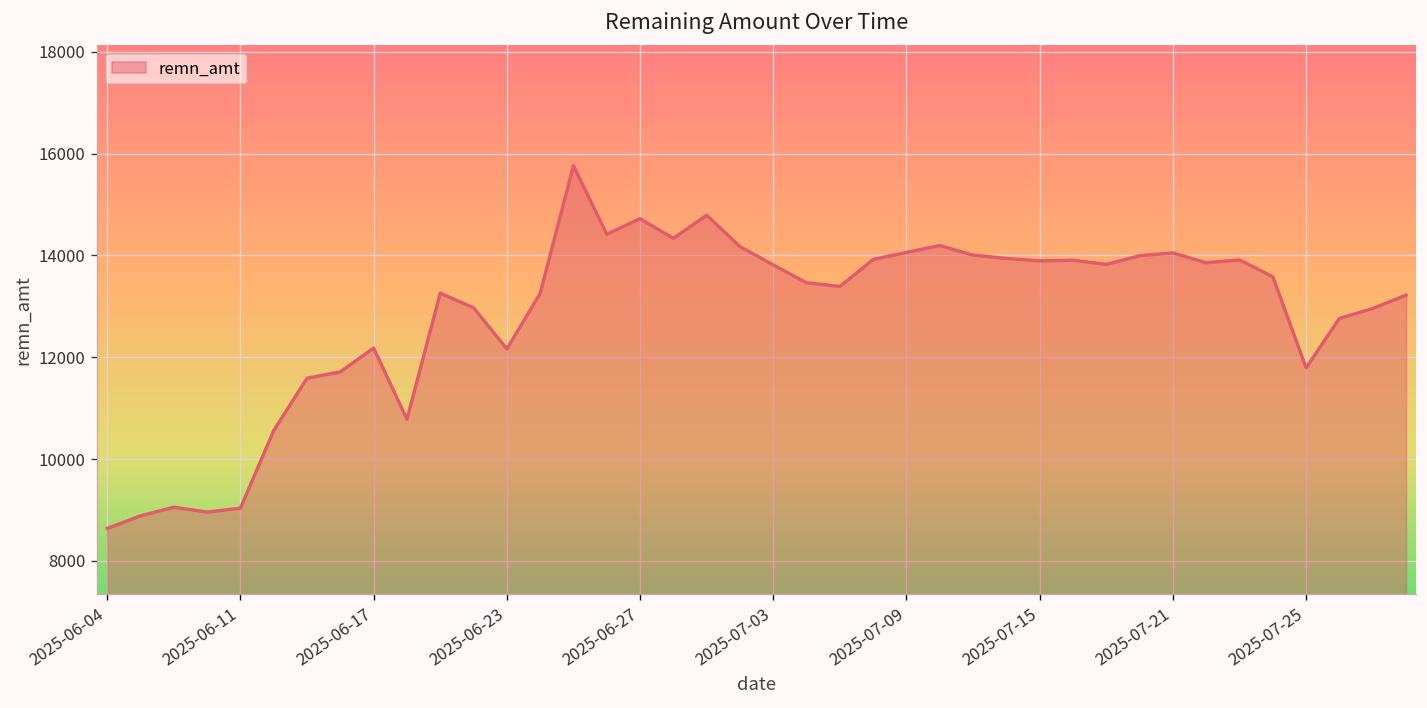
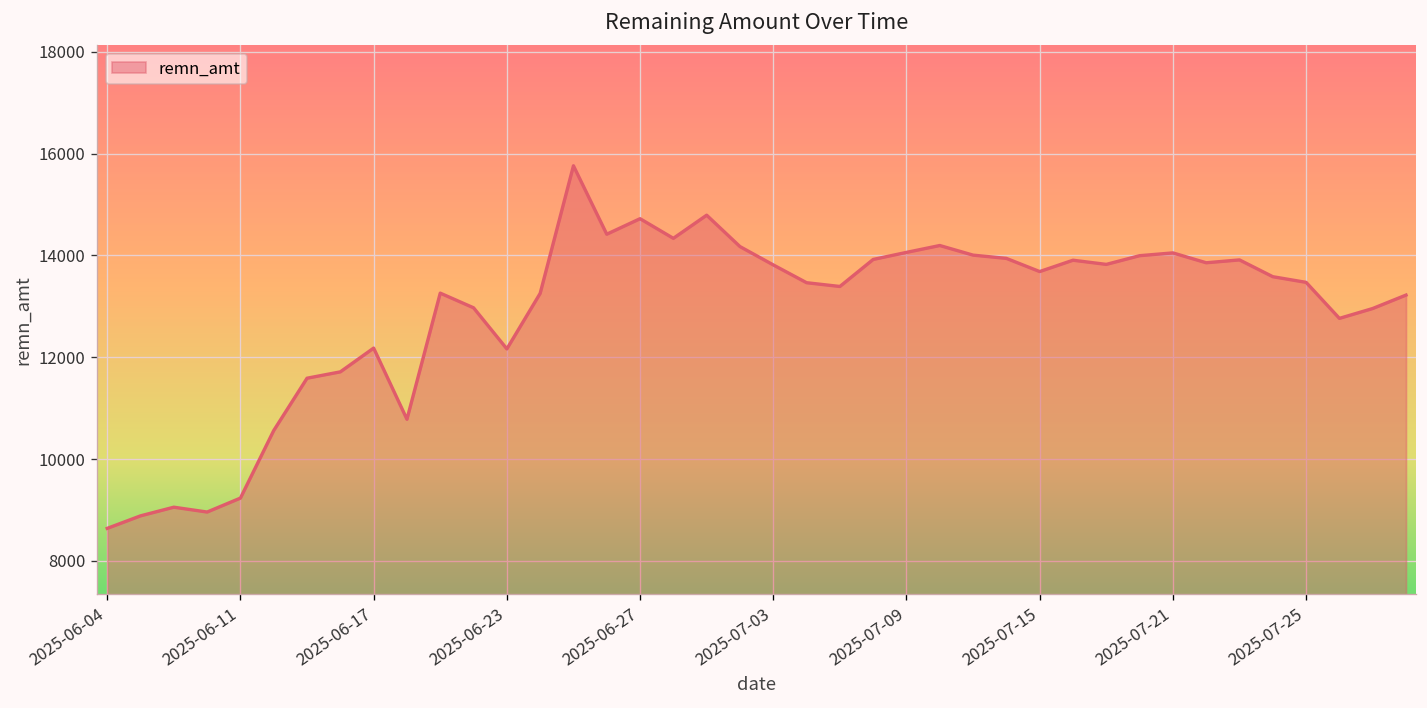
2025-06-11: 9000 -> 9200
2025-07-15: 13900 -> 13700
2025-07-25: 11800 -> 13500
